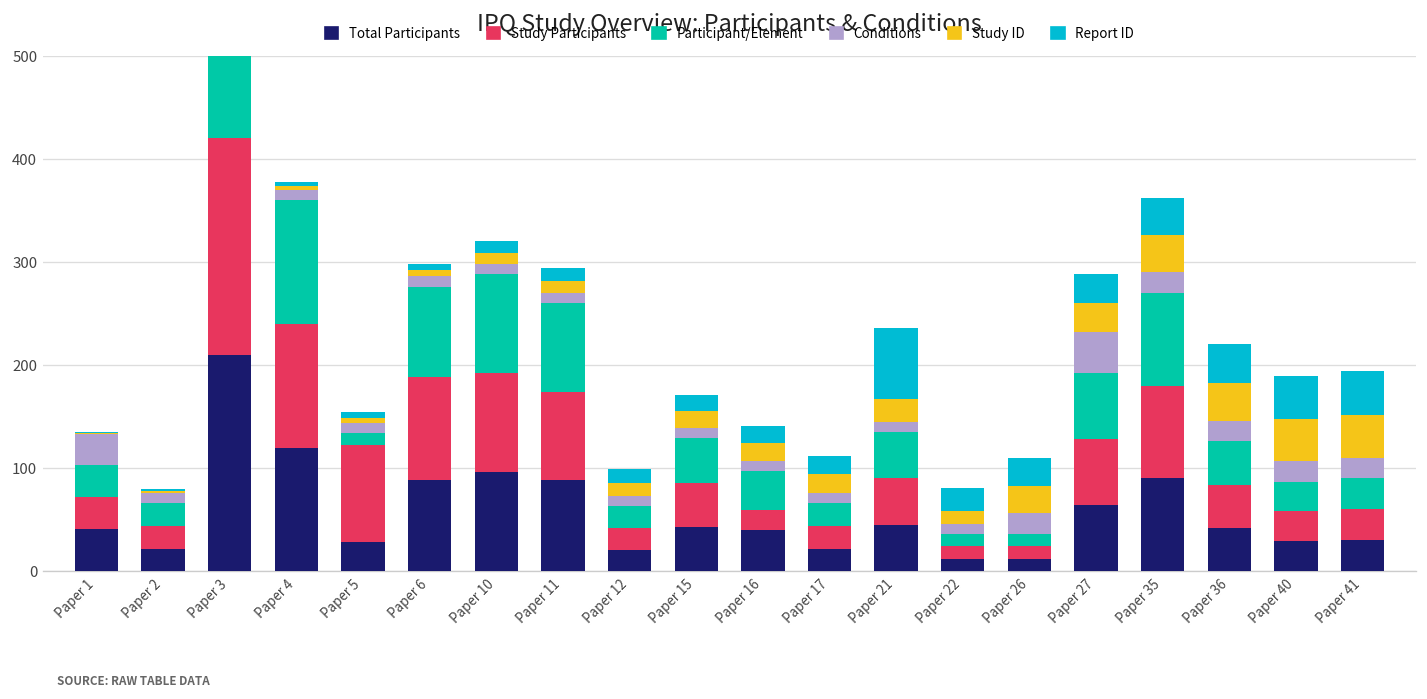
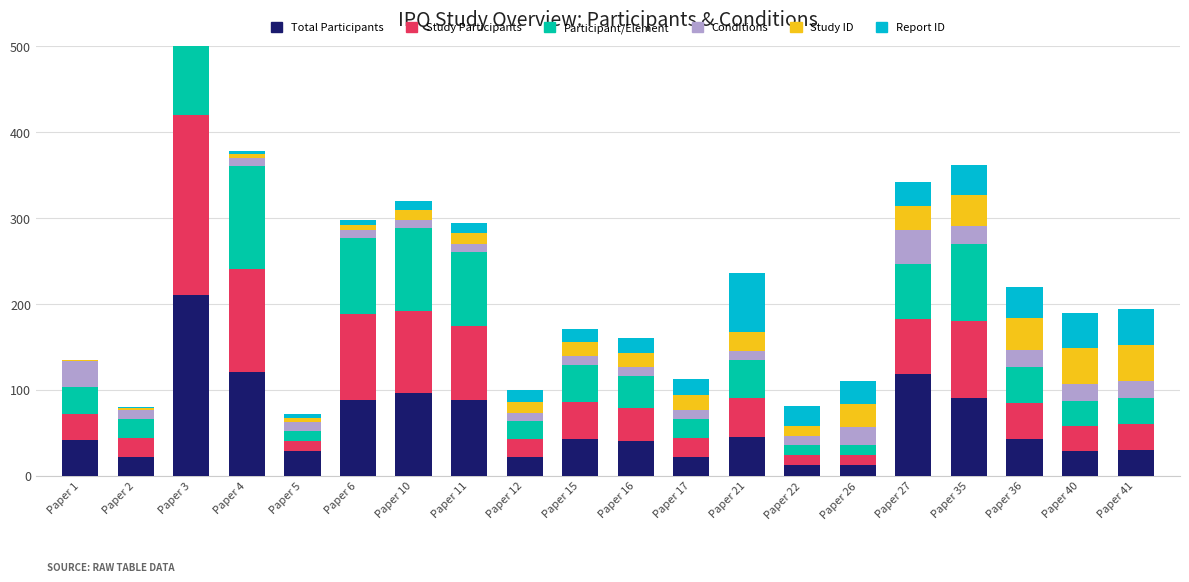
Study Participants, Paper 5: 90 -> 10
Study Participants, Paper 16: 20 -> 40
Total Participants, Paper 27: 60 -> 120
